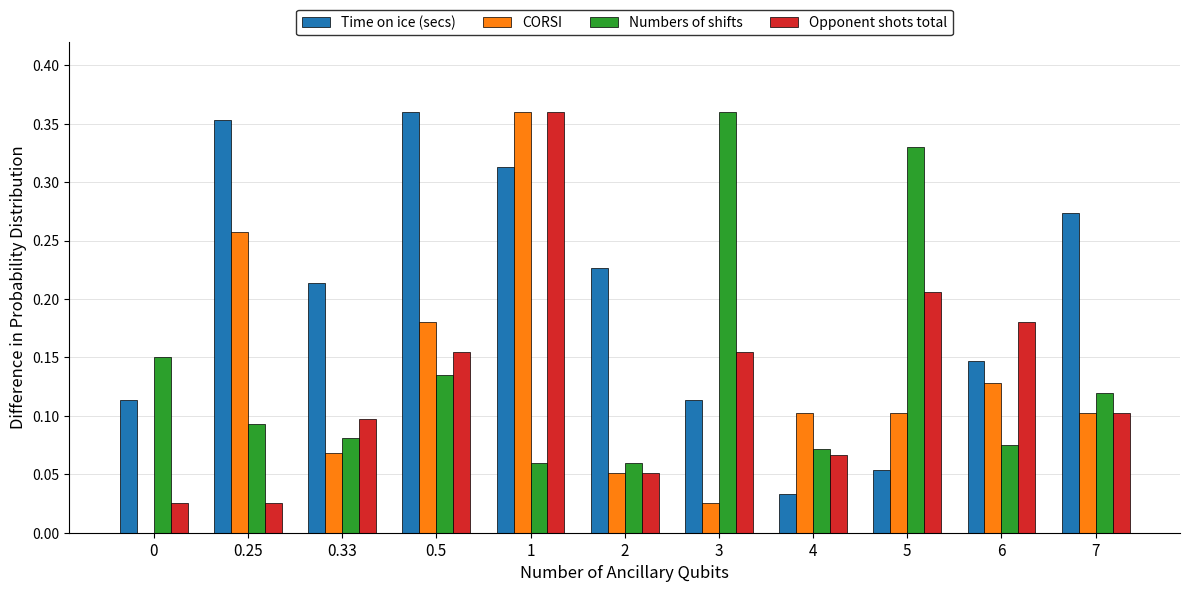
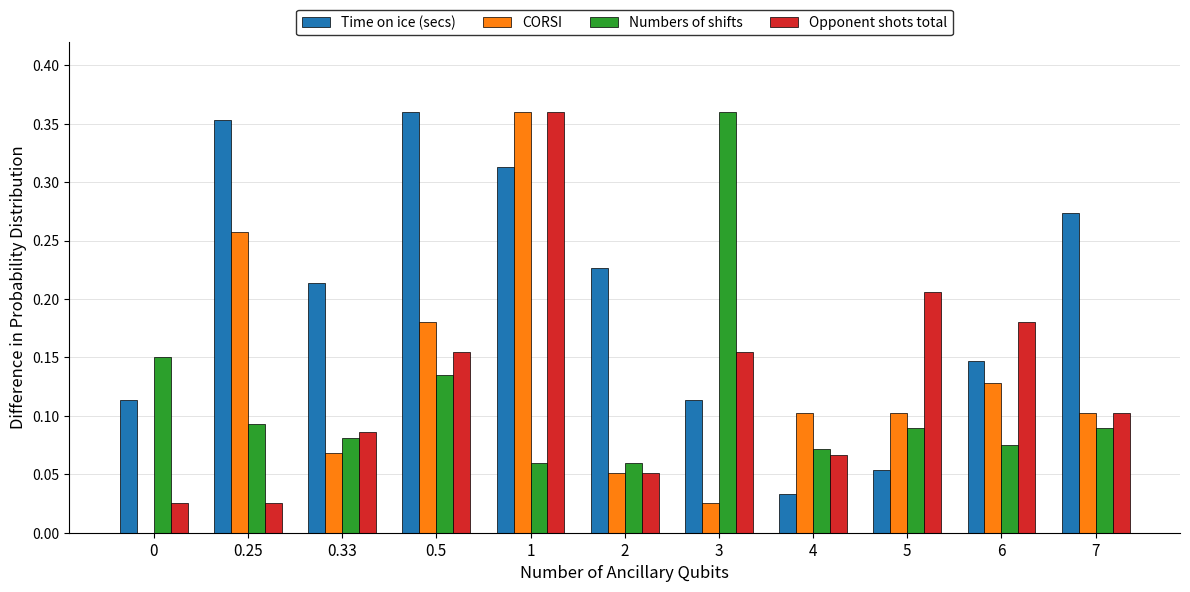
Opponent shots total, 0.33: 0.097 -> 0.086
Numbers of shifts, 5: 0.330 -> 0.090
Numbers of shifts, 7: 0.120 -> 0.090
